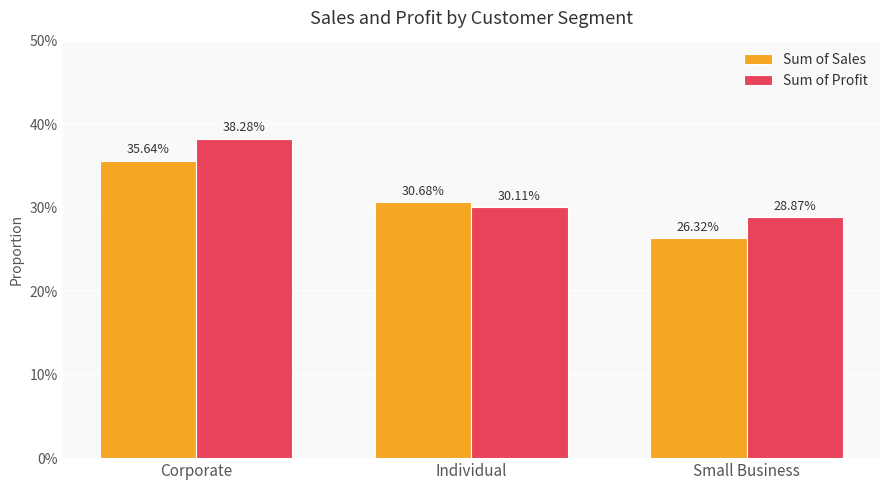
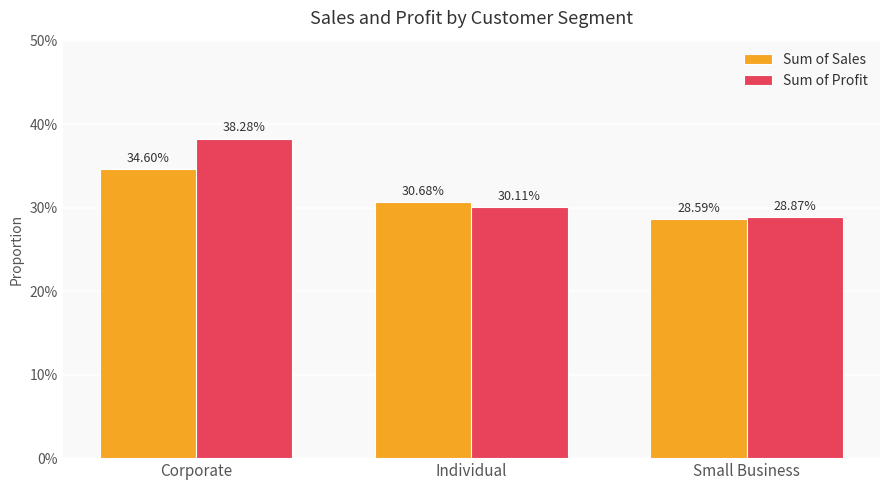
Sum of Sales, Corporate: 35.64% -> 34.60%
Sum of Sales, Small Business: 26.32% -> 28.59%
